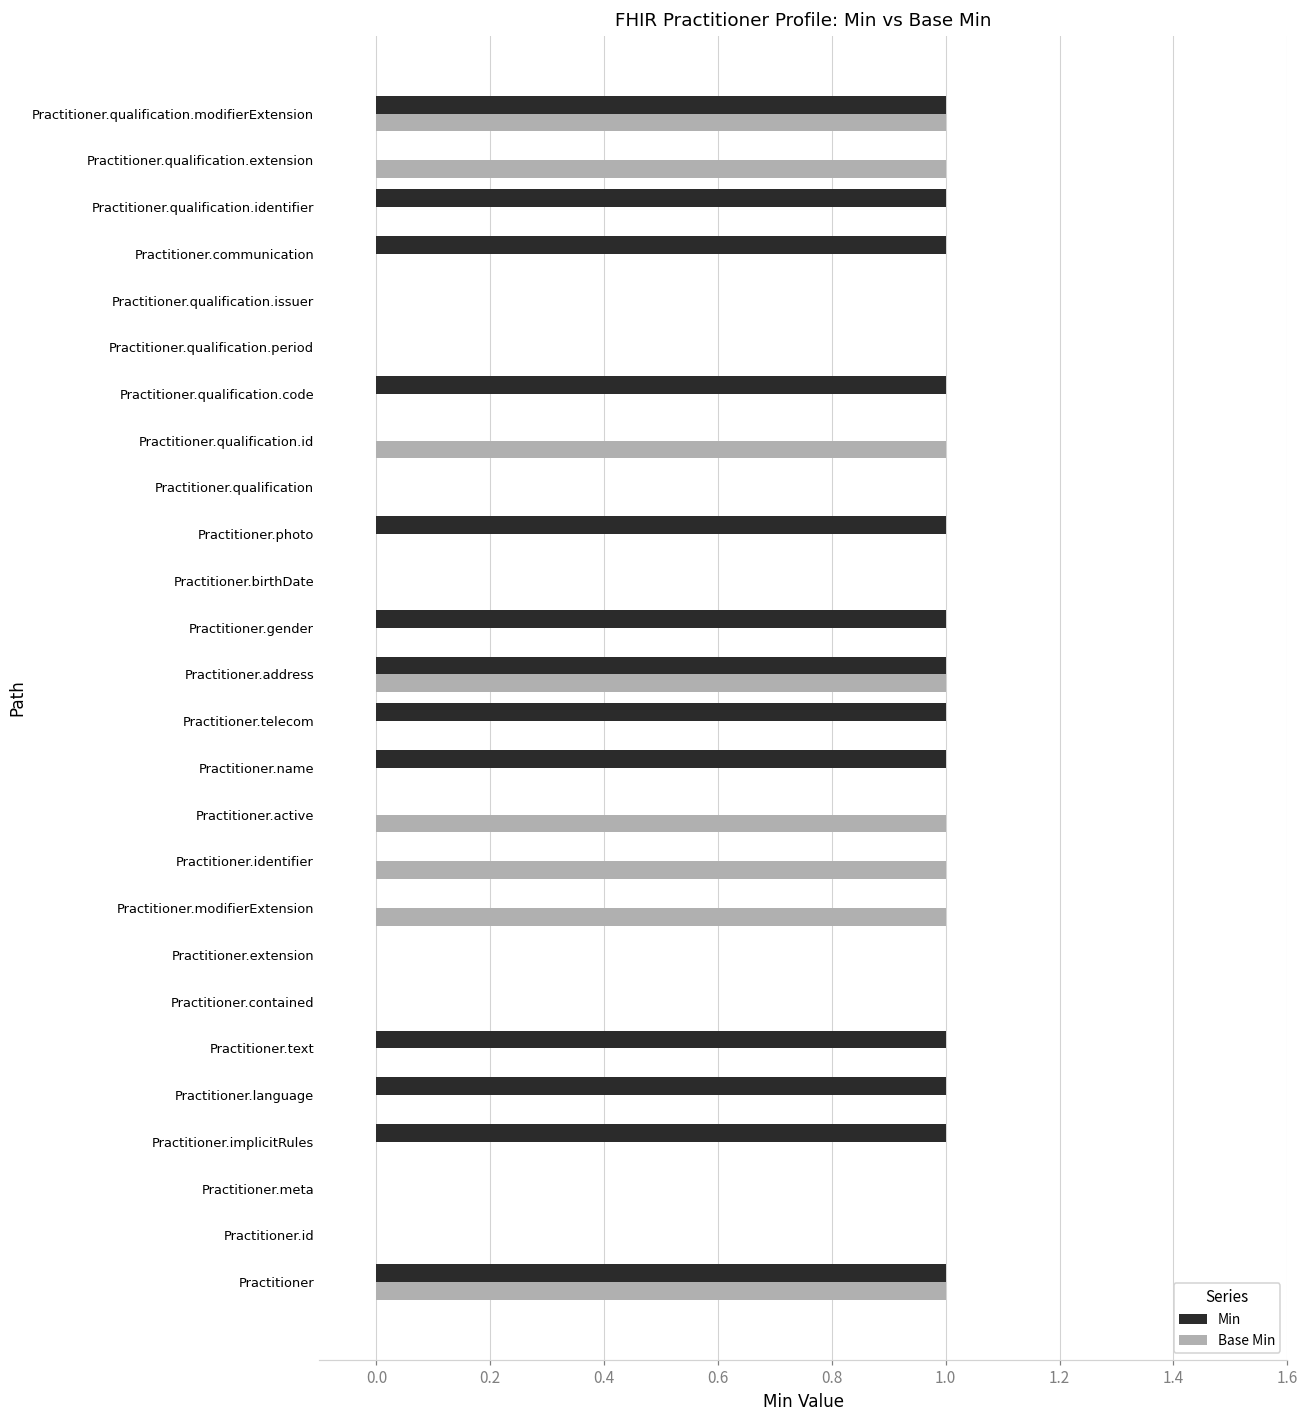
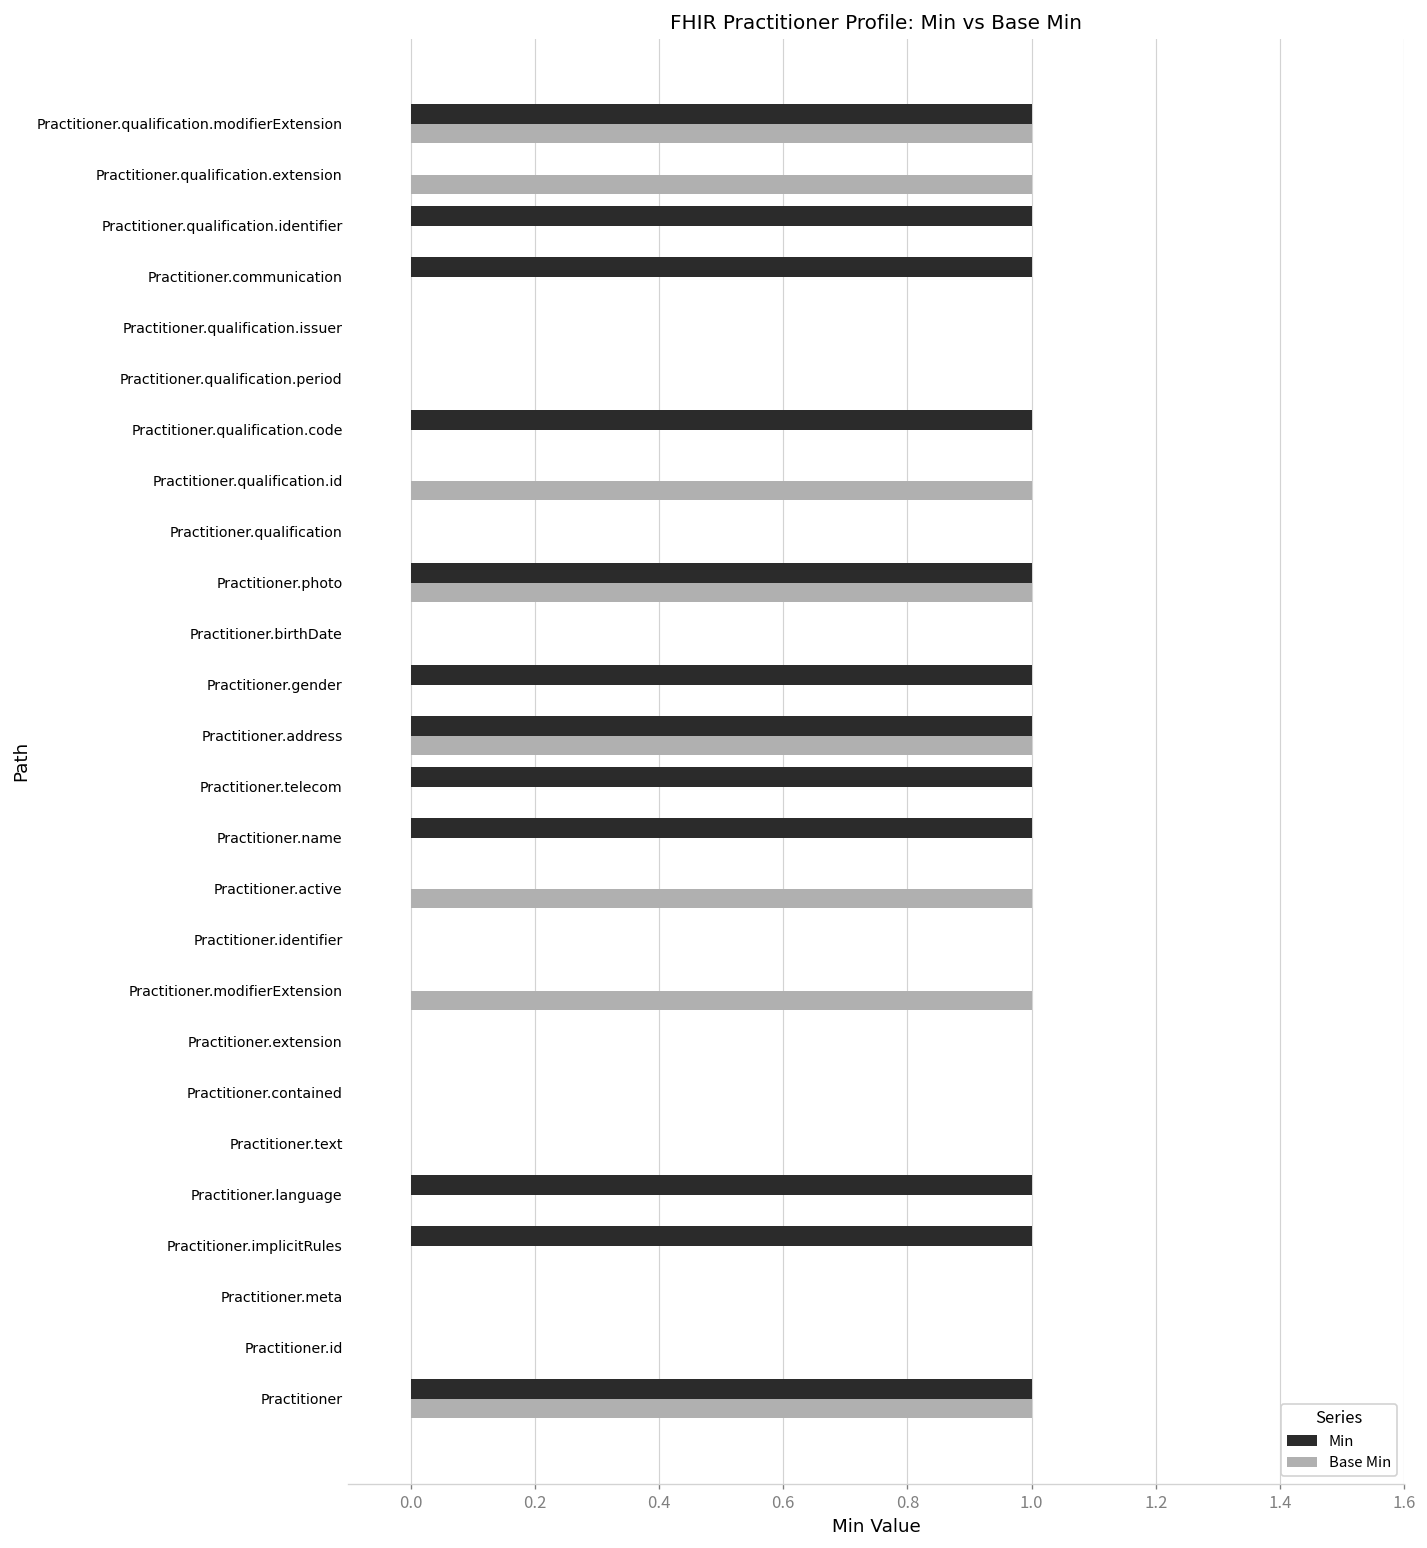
Base Min, Practitioner.photo: 0 -> 1
Base Min, Practitioner.identifier: 1 -> 0
Min, Practitioner.text: 1 -> 0
